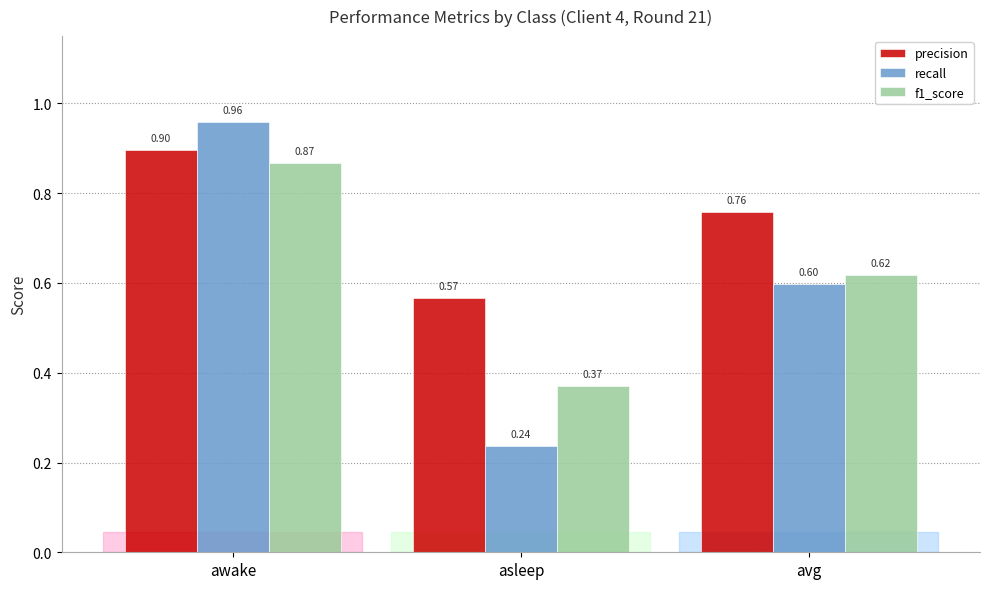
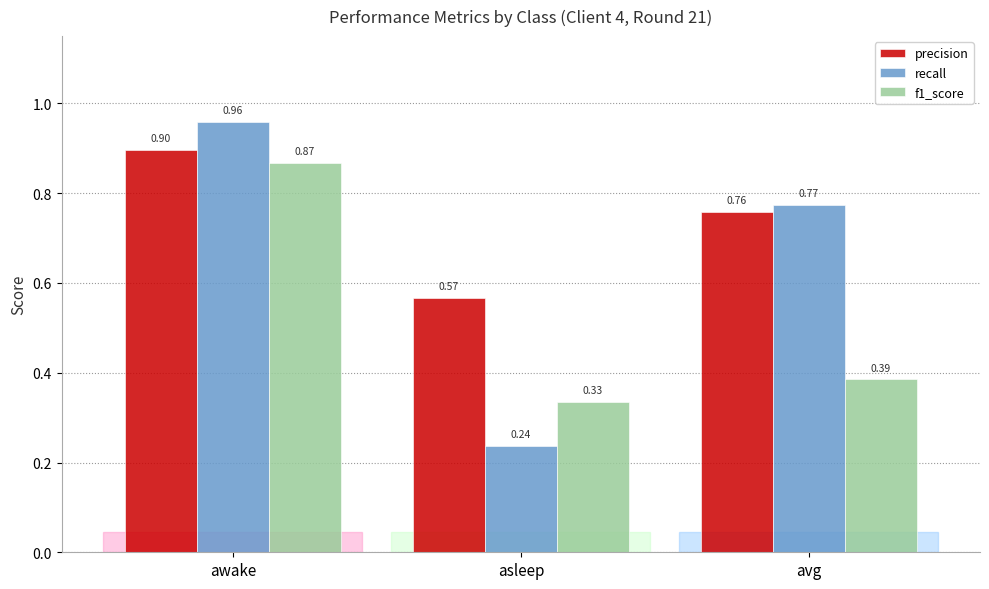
f1_score, asleep: 0.37 -> 0.33
recall, avg: 0.60 -> 0.77
f1_score, avg: 0.62 -> 0.39
